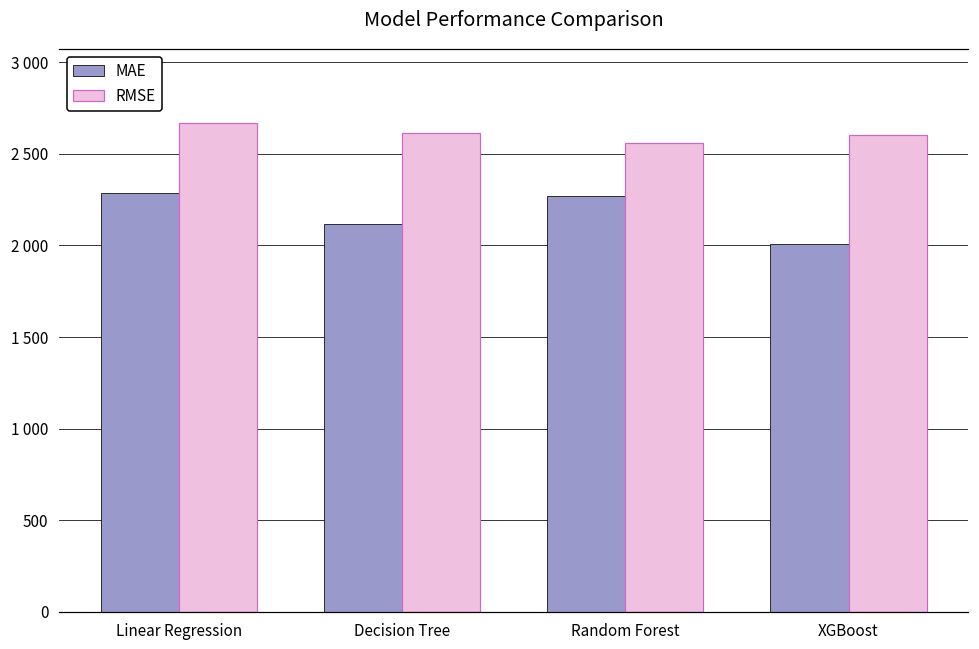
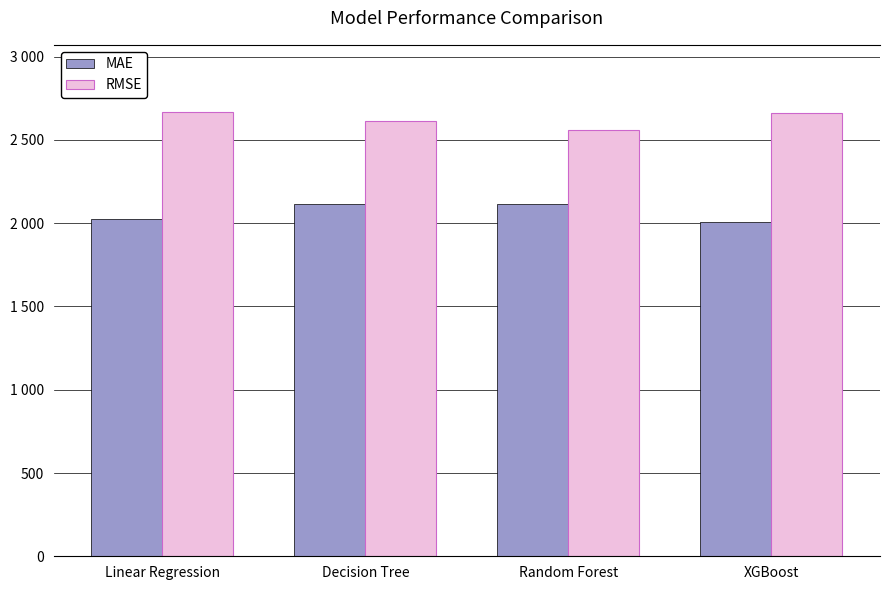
MAE, Linear Regression: 2290 -> 2020
MAE, Random Forest: 2270 -> 2110
RMSE, XGBoost: 2600 -> 2660
